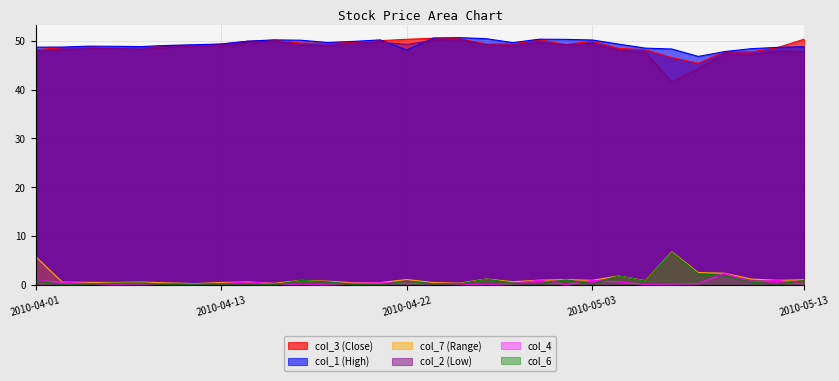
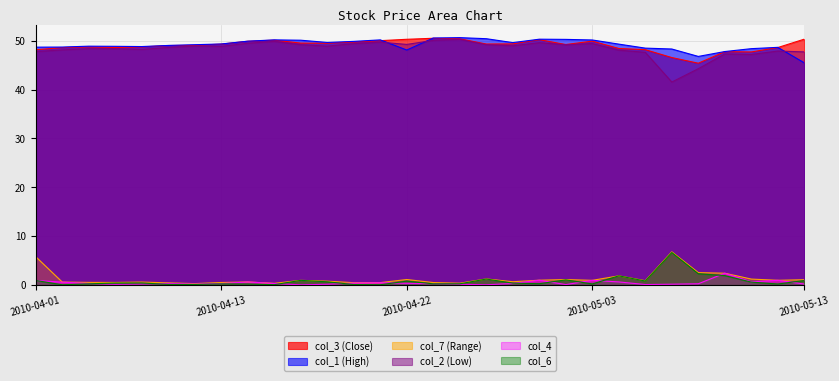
col_1 (High), 2010-05-13: 49 -> 45
